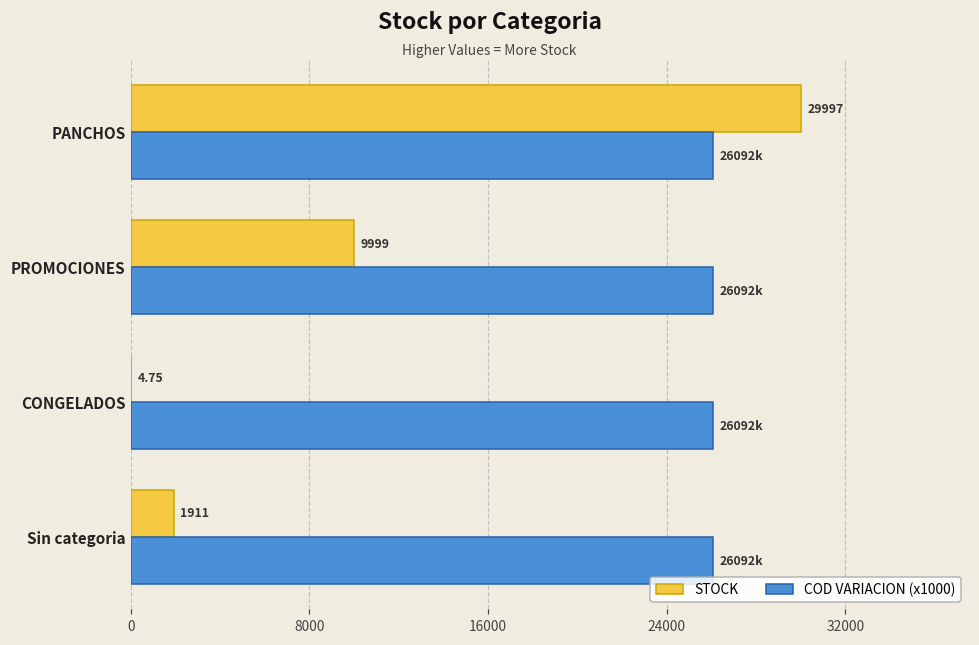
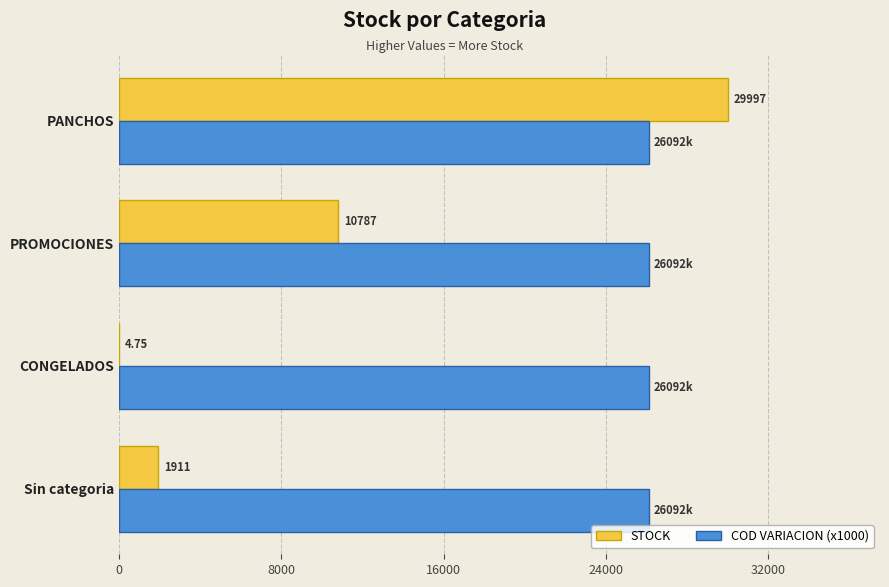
STOCK, PROMOCIONES: 9999 -> 10787
